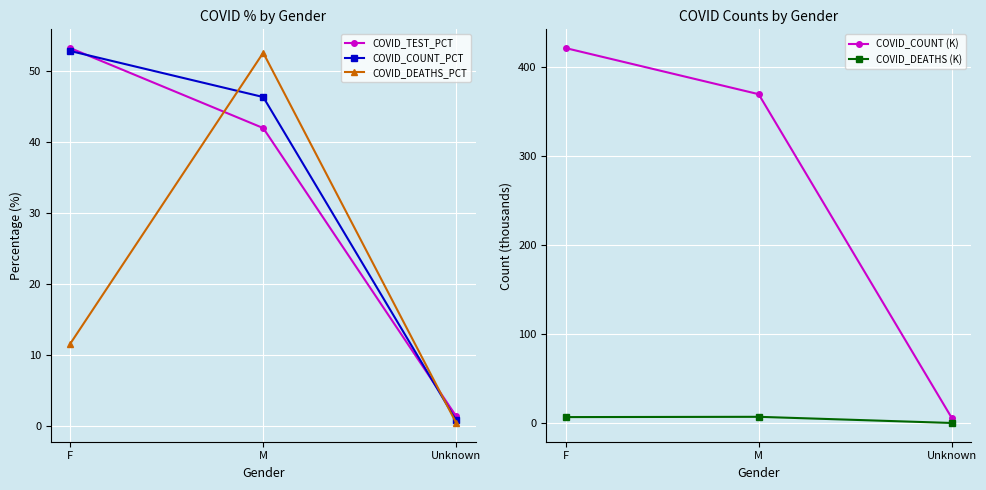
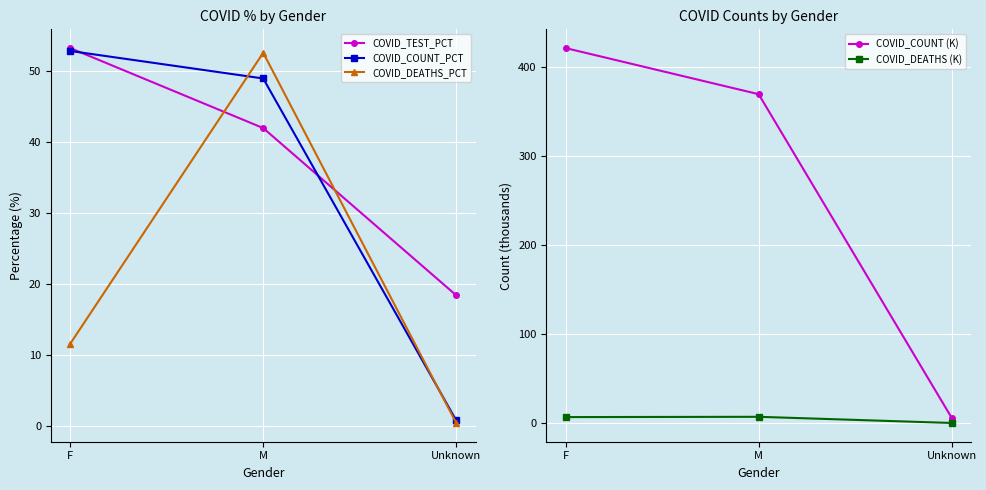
COVID % by Gender, COVID_COUNT_PCT, M: 46 -> 49
COVID % by Gender, COVID_TEST_PCT, Unknown: 1 -> 18
